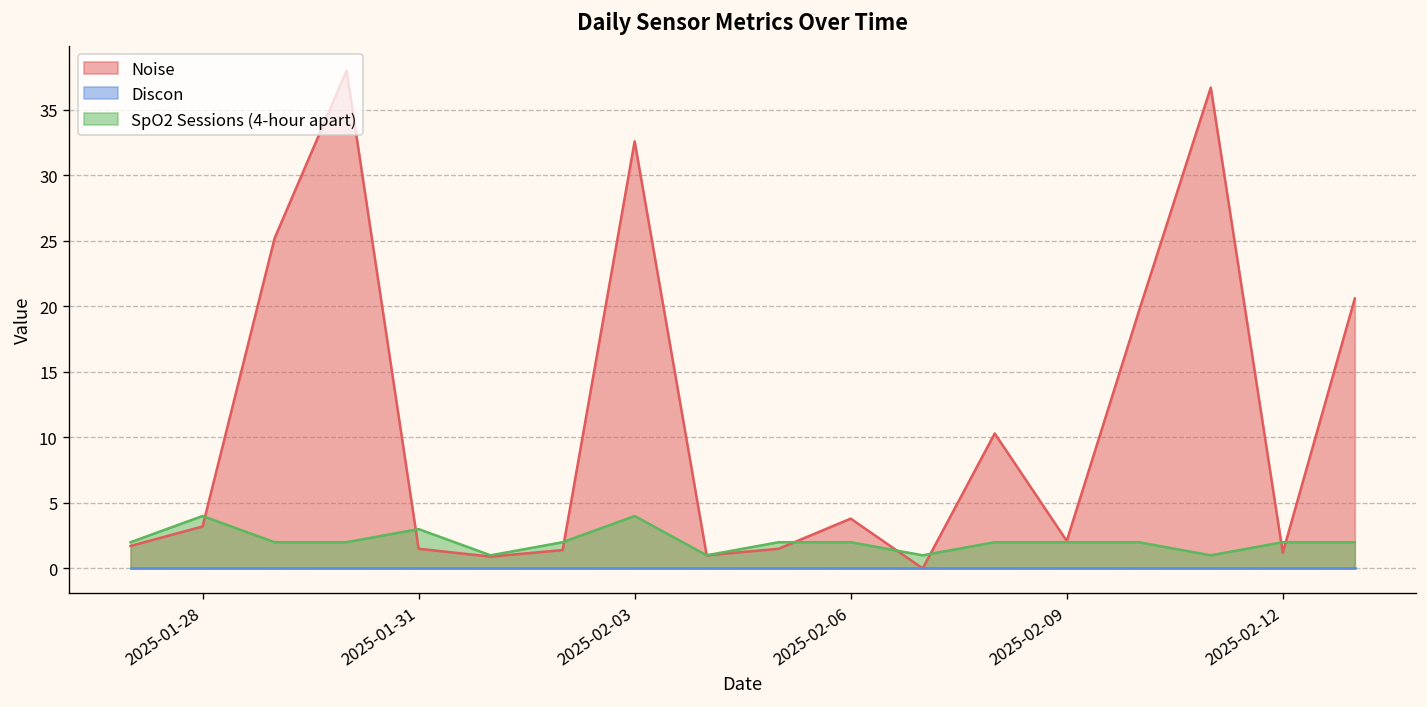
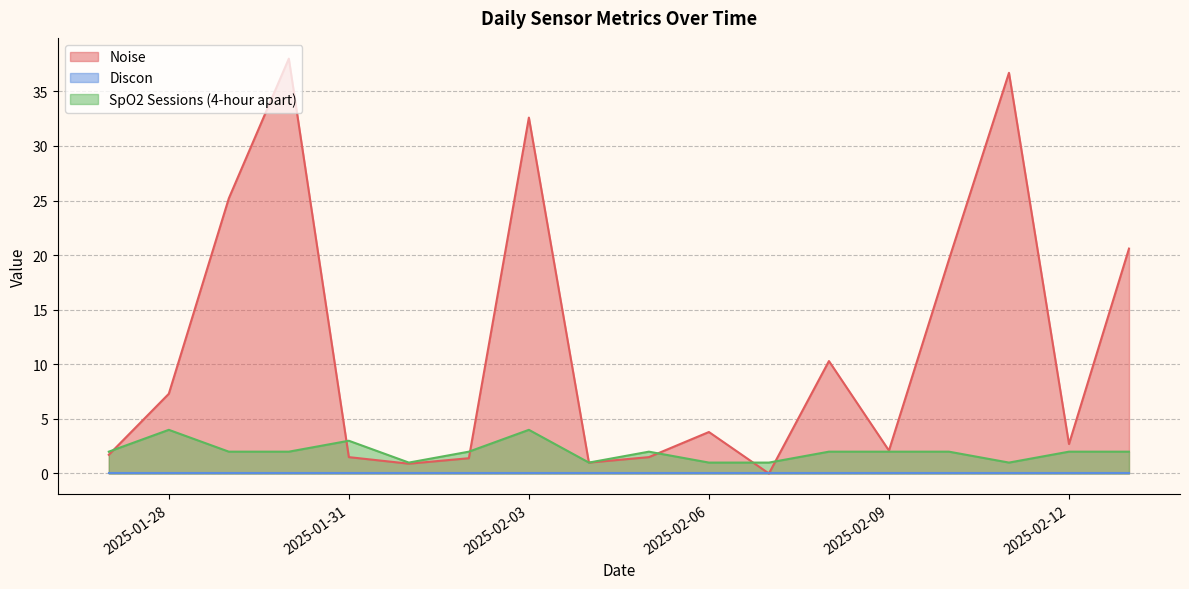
Noise, 2025-01-28: 3.2 -> 7.3
SpO2 Sessions (4-hour apart), 2025-02-06: 2 -> 1
Noise, 2025-02-12: 1.2 -> 2.7
